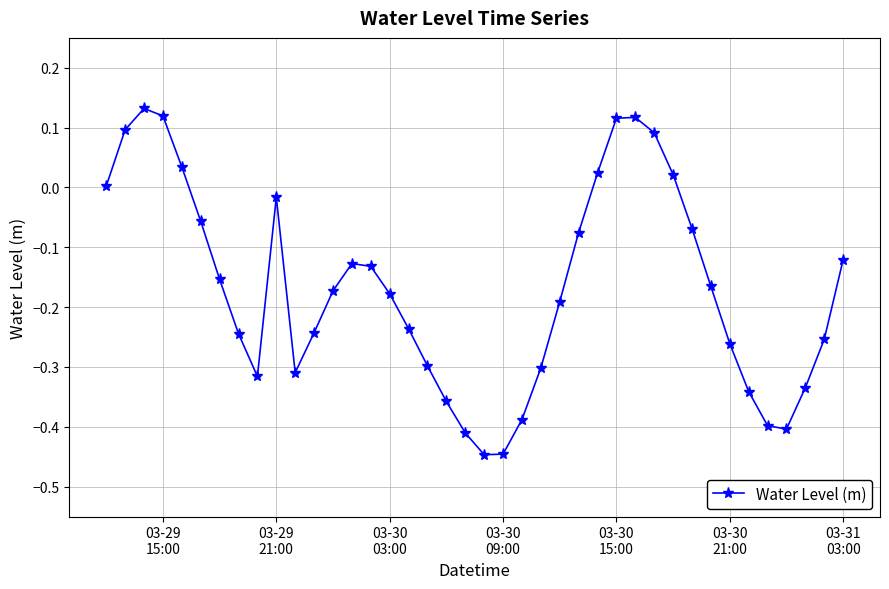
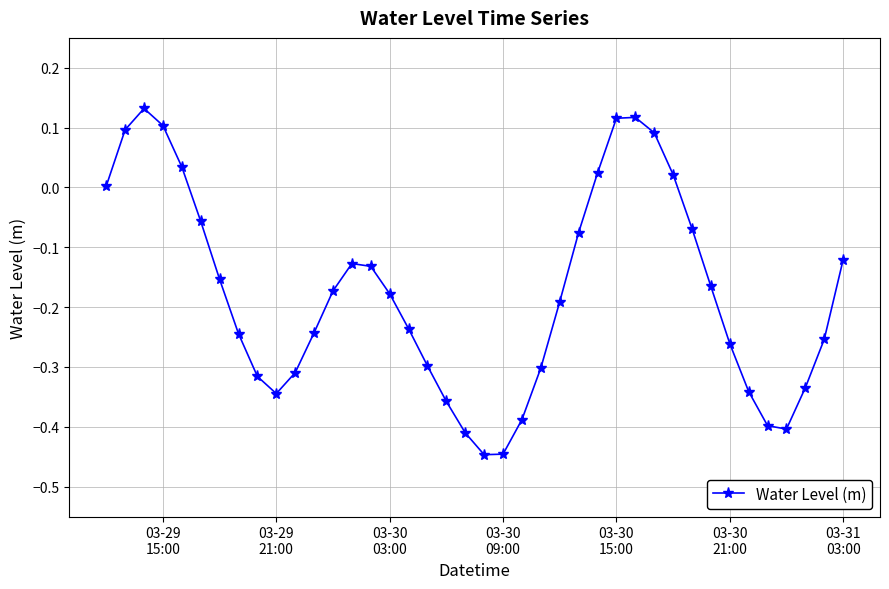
03-29 15:00: 0.12 -> 0.10
03-29 21:00: -0.02 -> -0.34
